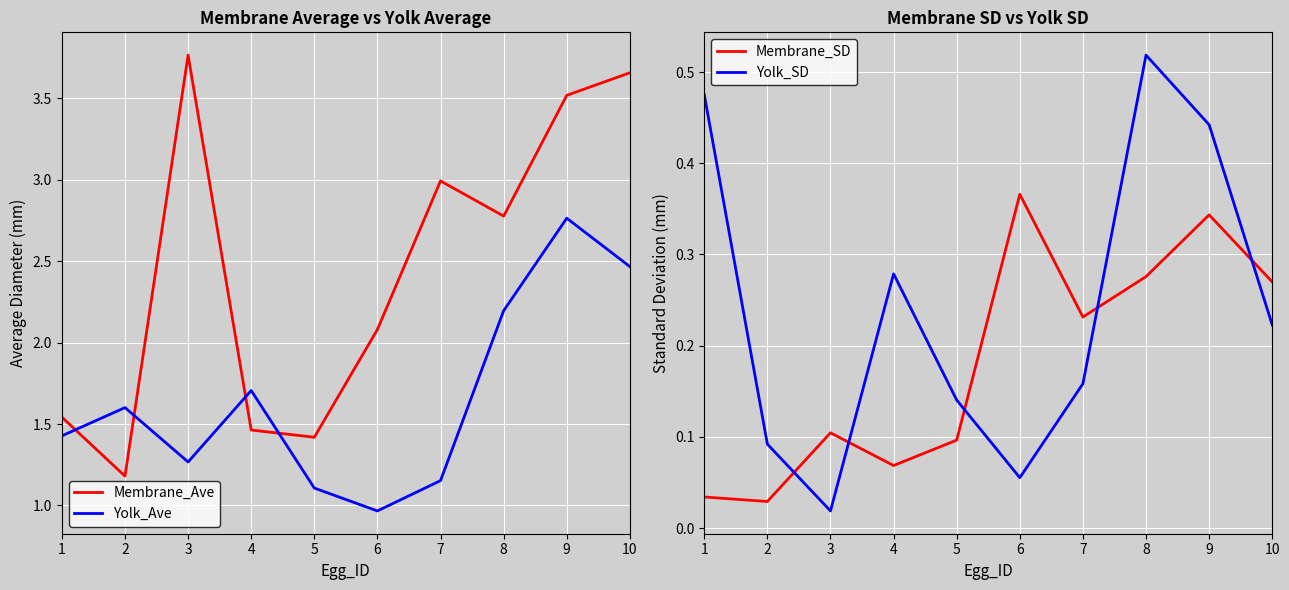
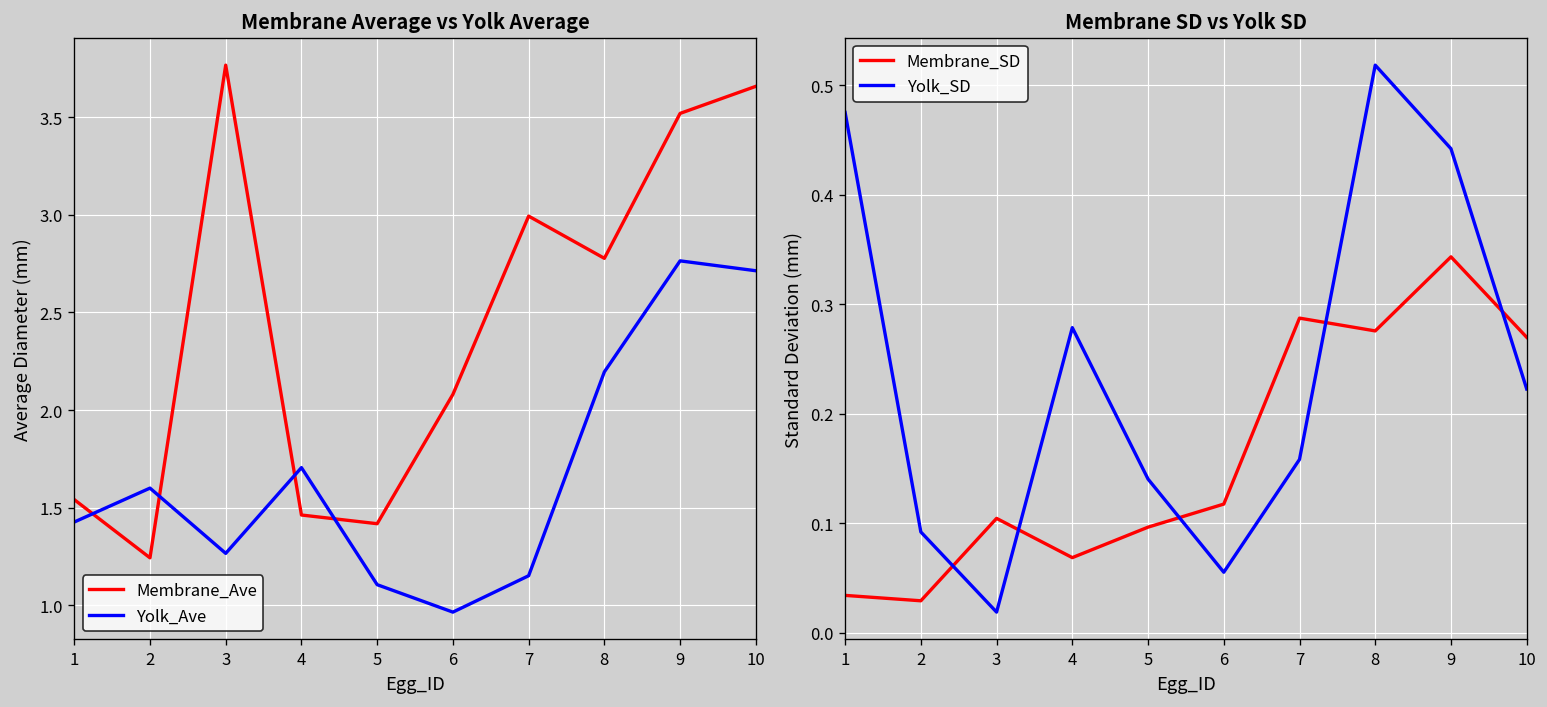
Membrane Average vs Yolk Average, Membrane_Ave, 2: 1.18 -> 1.24
Membrane Average vs Yolk Average, Yolk_Ave, 10: 2.47 -> 2.71
Membrane SD vs Yolk SD, Membrane_SD, 6: 0.37 -> 0.12
Membrane SD vs Yolk SD, Membrane_SD, 7: 0.23 -> 0.29
